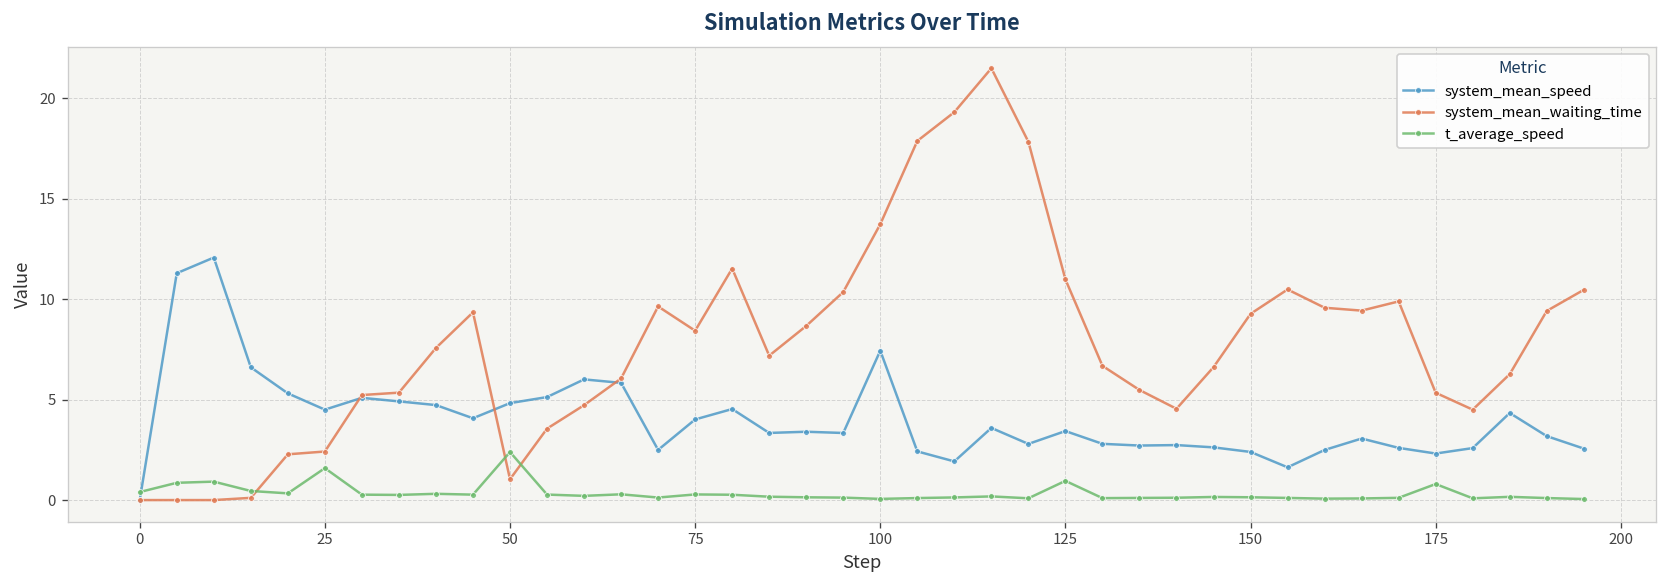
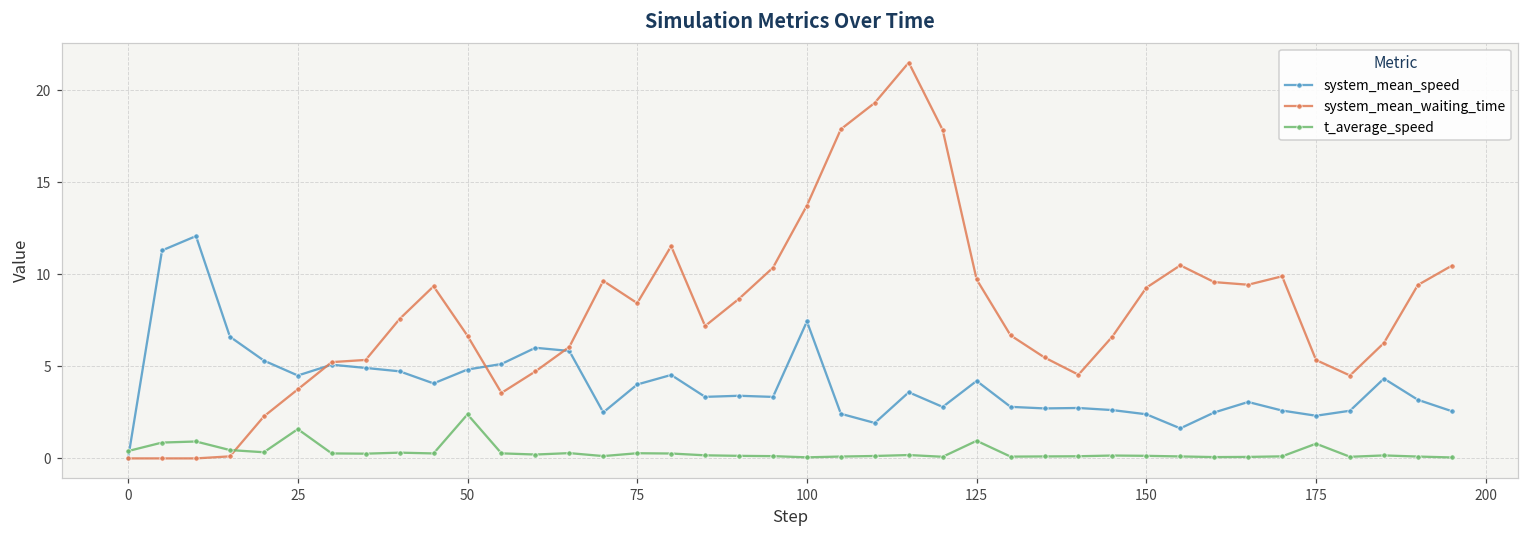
system_mean_waiting_time, 25: 2.4 -> 3.7
system_mean_waiting_time, 50: 1.0 -> 6.7
system_mean_speed, 125: 3.4 -> 4.2
system_mean_waiting_time, 125: 11.0 -> 9.7
